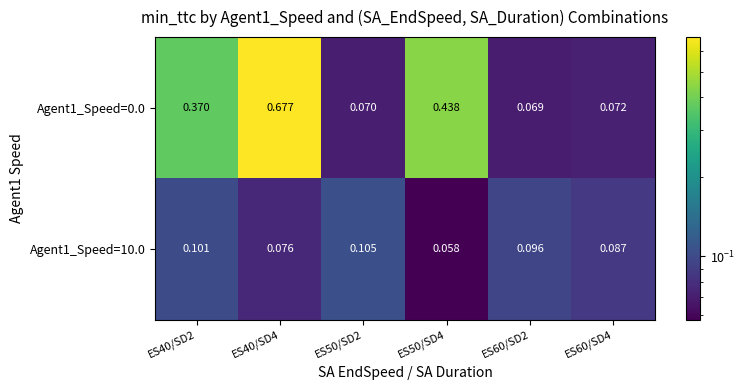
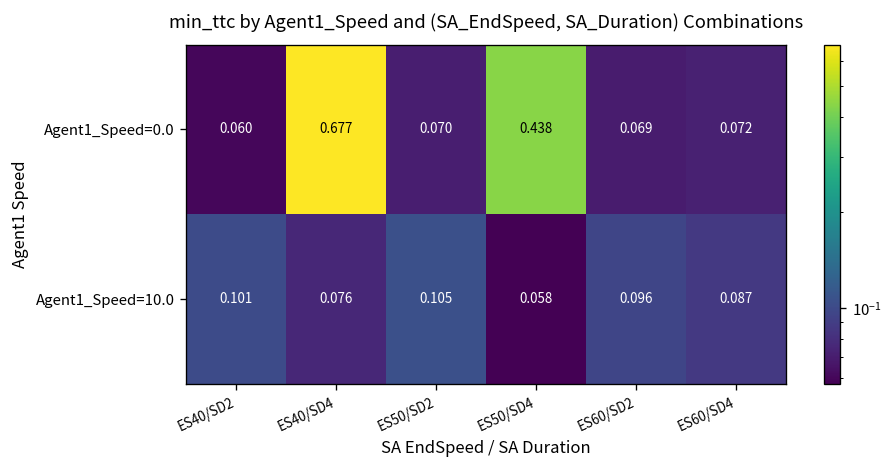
Agent1_Speed=0.0, ES40/SD2: 0.370 -> 0.060
